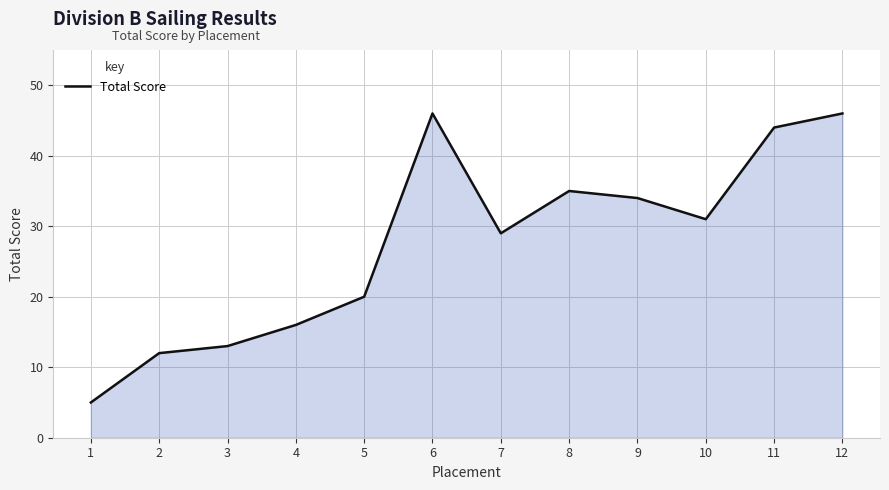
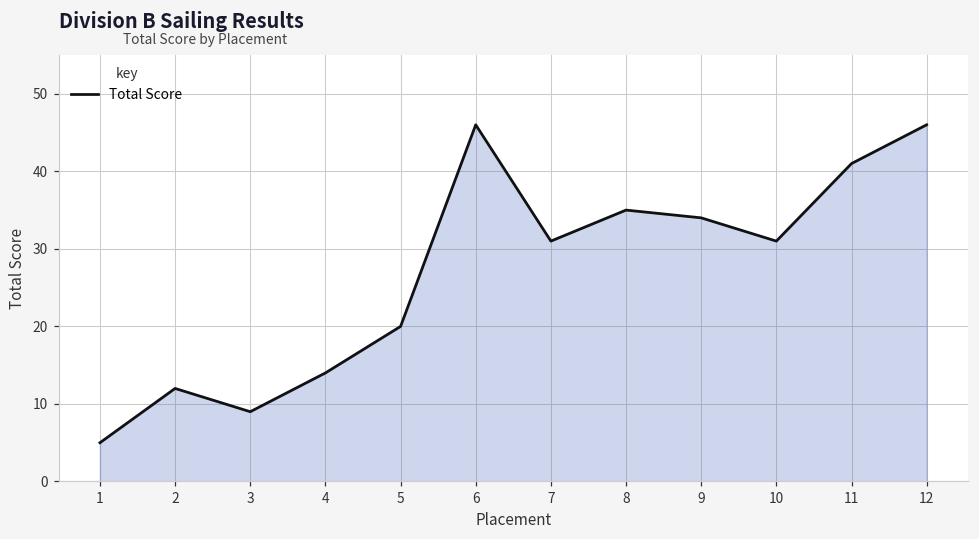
3: 13 -> 9
4: 16 -> 14
7: 29 -> 31
11: 44 -> 41
